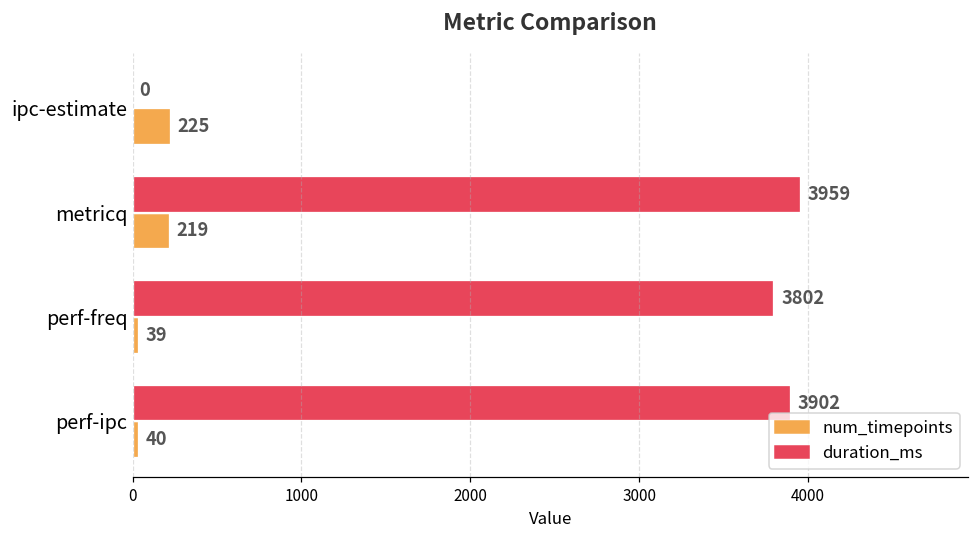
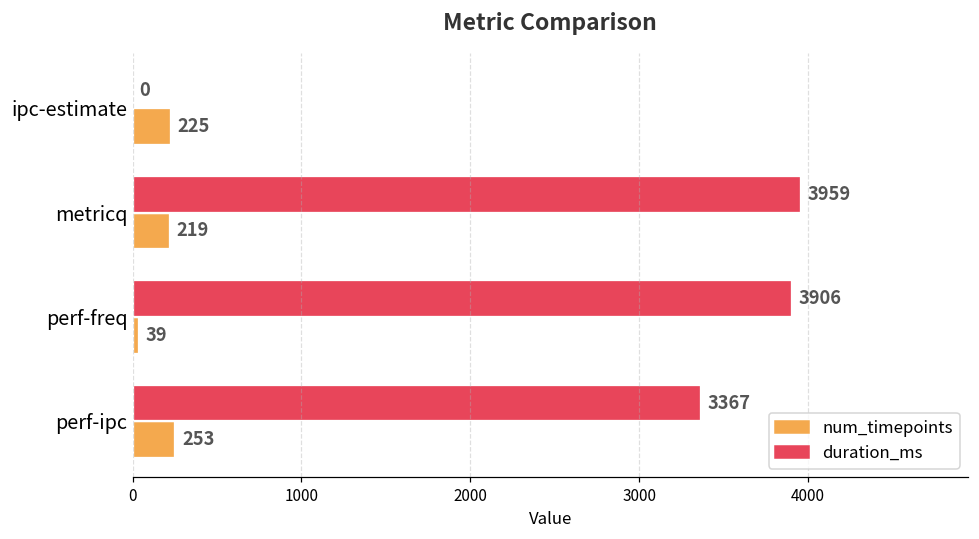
duration_ms, perf-freq: 3802 -> 3906
duration_ms, perf-ipc: 3900 -> 3370
num_timepoints, perf-ipc: 40 -> 253
